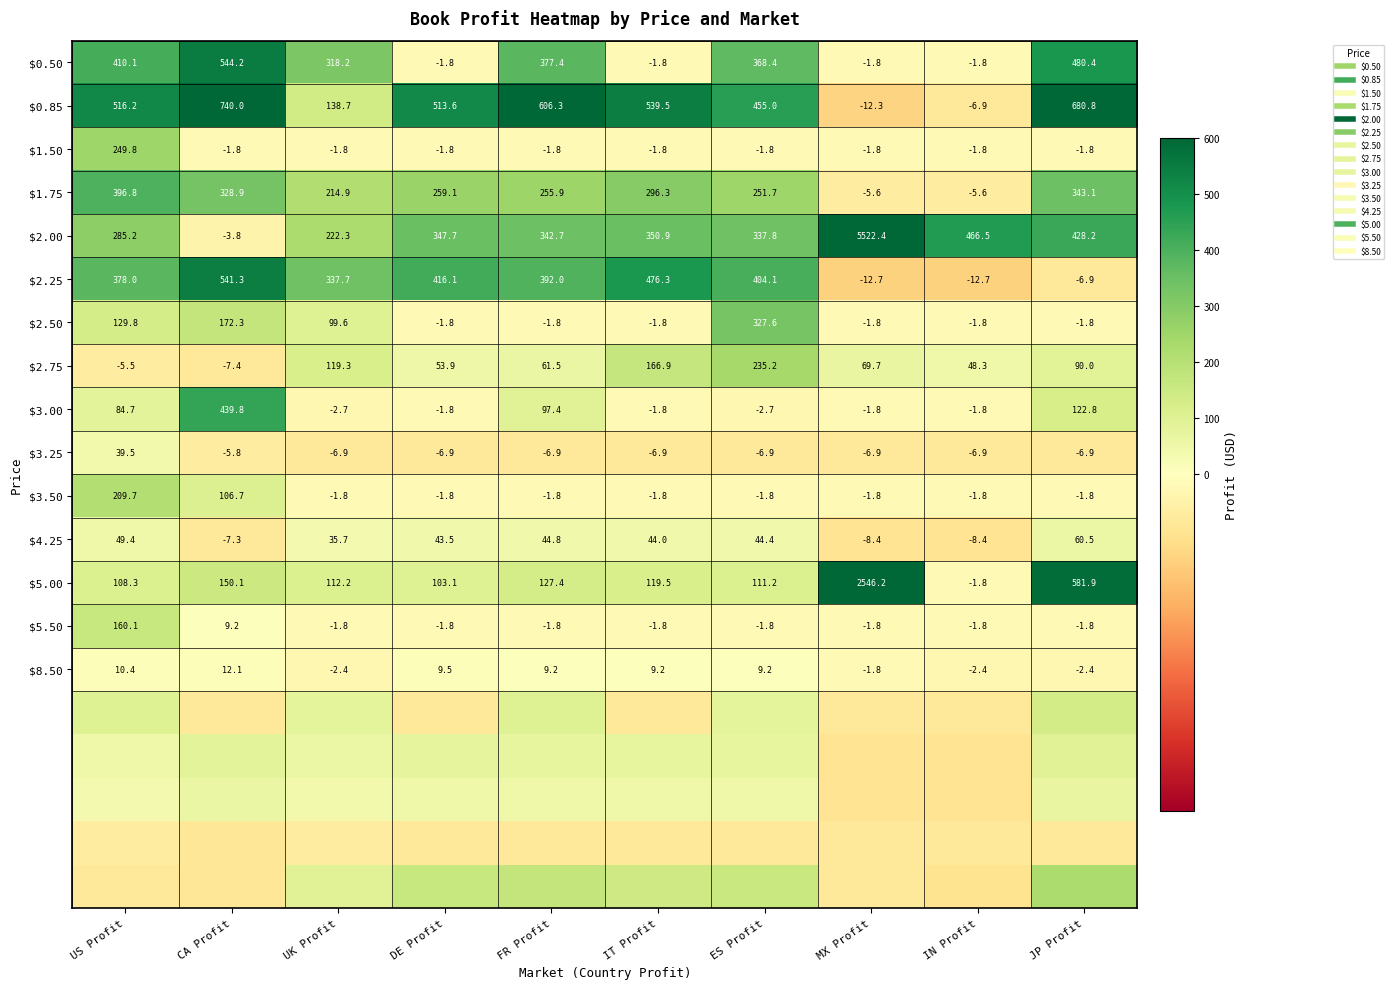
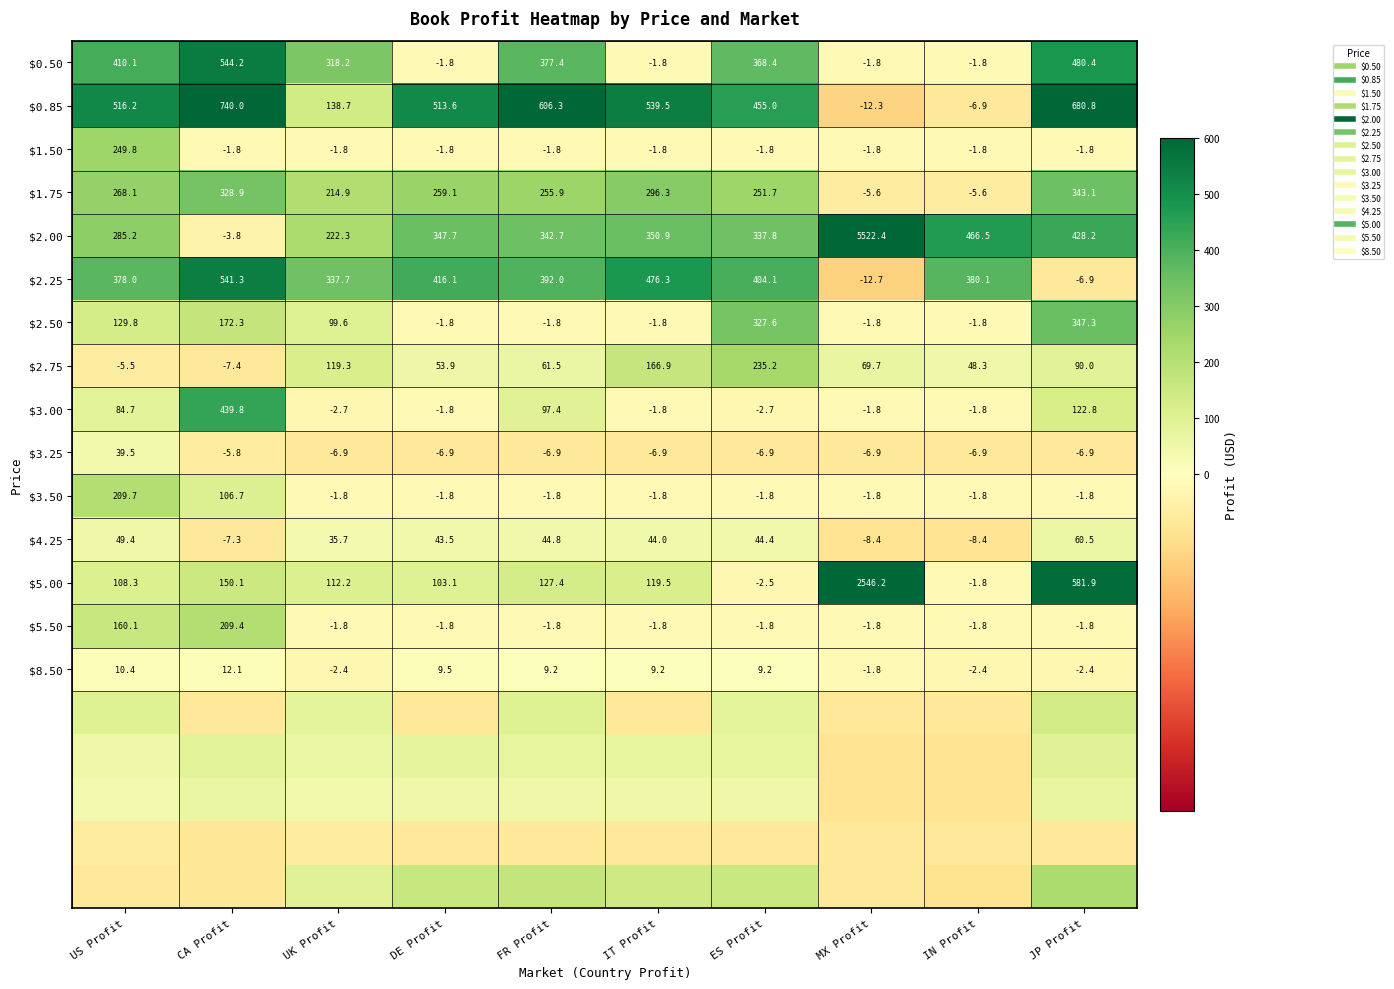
$1.75, US Profit: 396.8 -> 268.1
$2.25, IN Profit: -12.7 -> 380.1
$2.50, JP Profit: -1.8 -> 347.3
$5.00, ES Profit: 111.2 -> -2.5
$5.50, CA Profit: 9.2 -> 209.4
